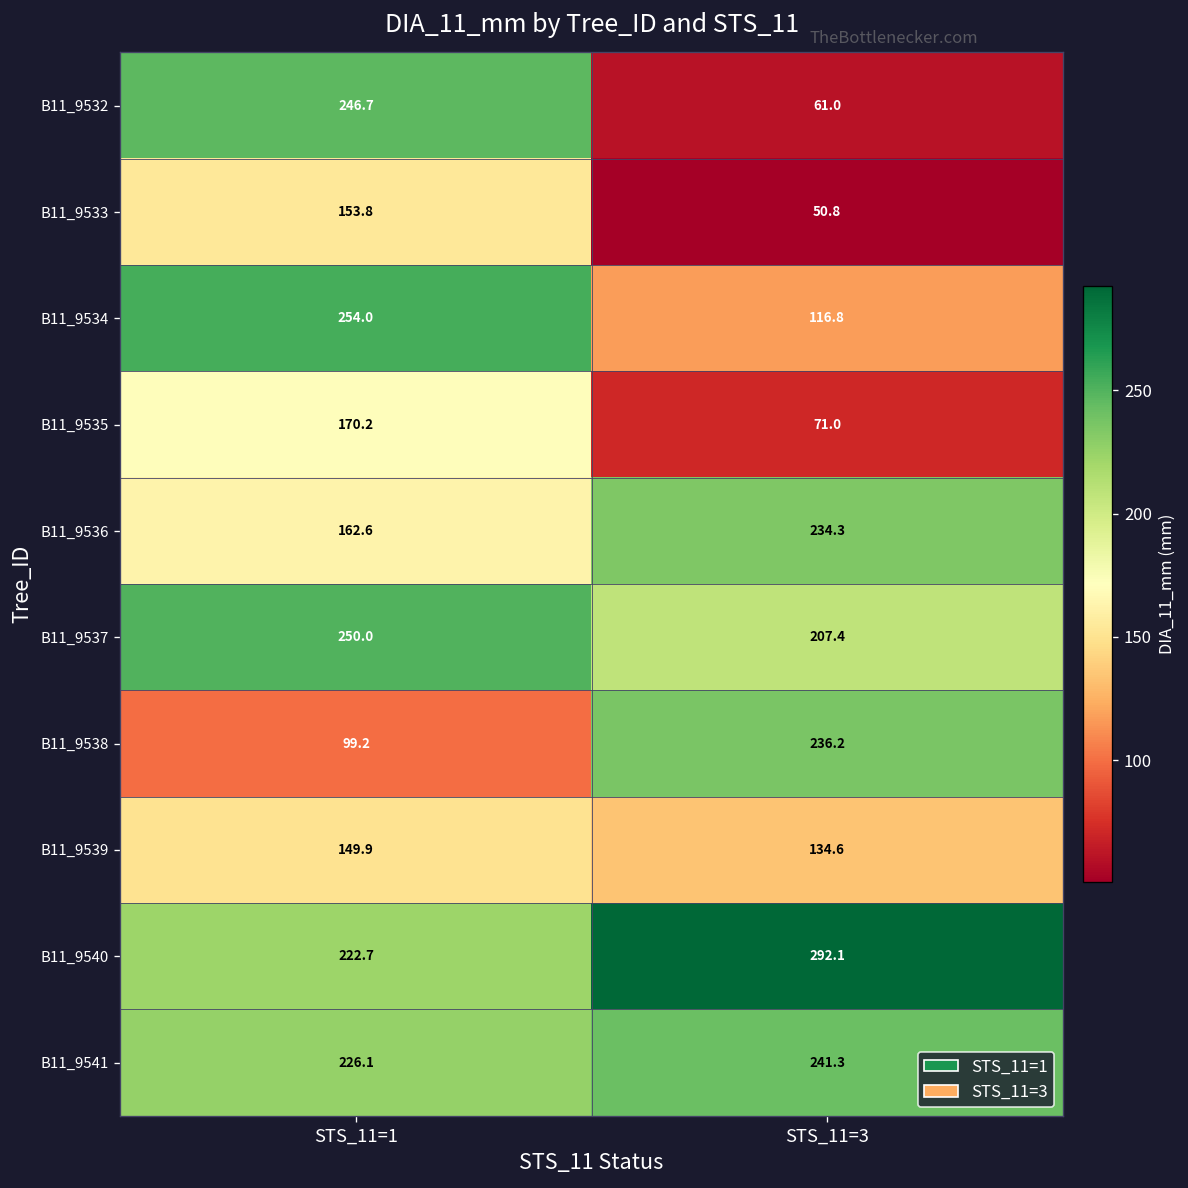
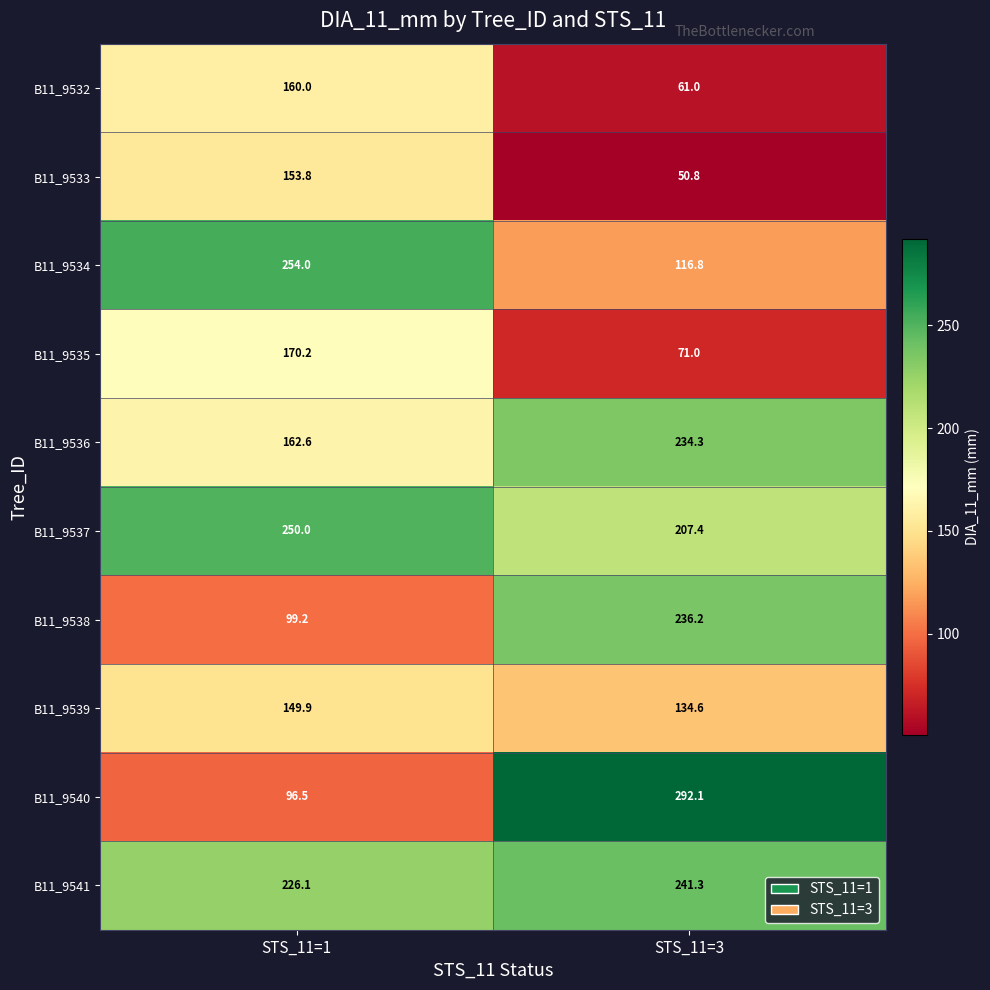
B11_9532, STS_11=1: 246.7 -> 160.0
B11_9540, STS_11=1: 222.7 -> 96.5
